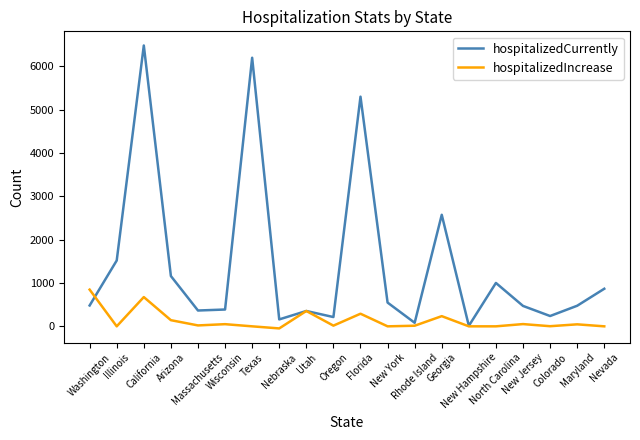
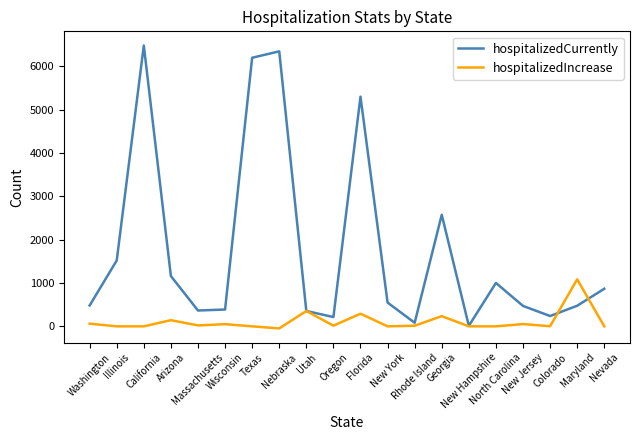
hospitalizedIncrease, Washington: 800 -> 100
hospitalizedIncrease, California: 700 -> 0
hospitalizedCurrently, Nebraska: 200 -> 6300
hospitalizedIncrease, Maryland: 0 -> 1100
